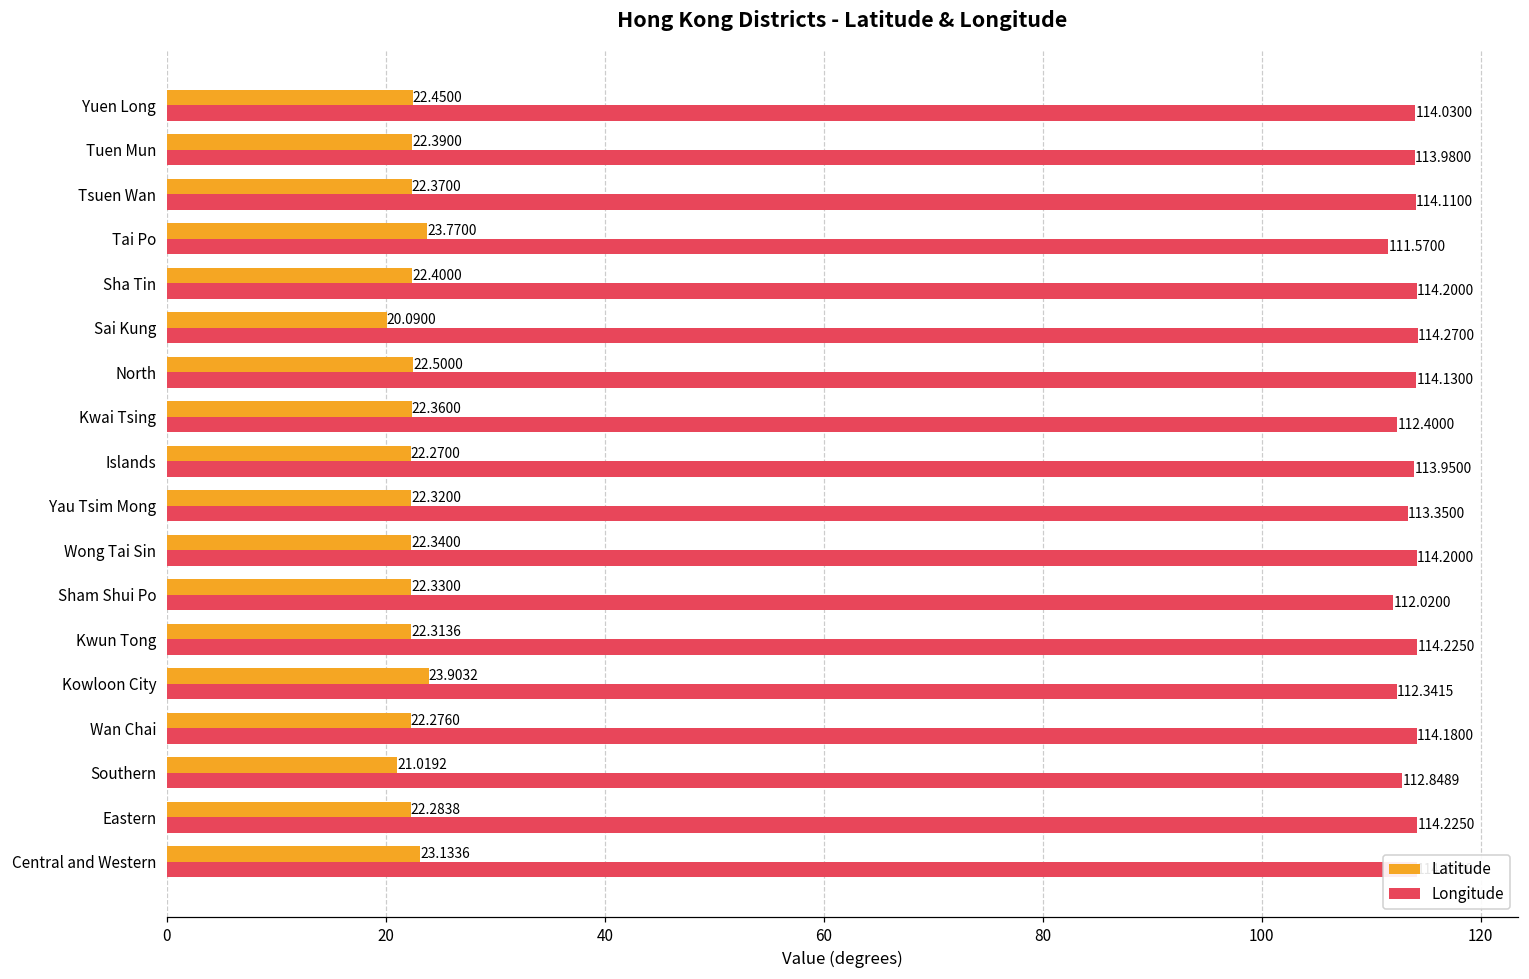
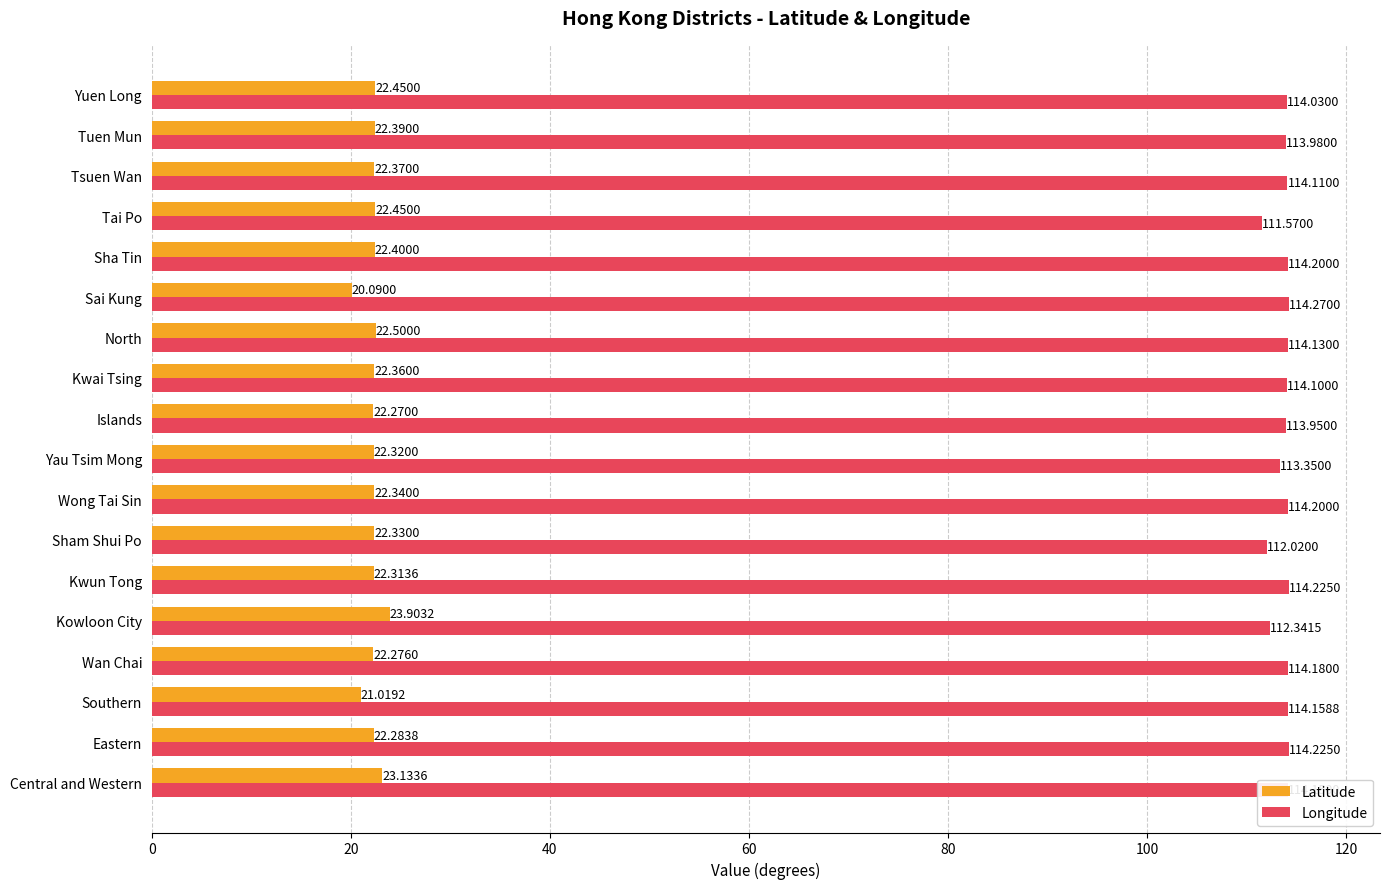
Latitude, Tai Po: 23.7700 -> 22.4500
Longitude, Kwai Tsing: 112.4000 -> 114.1000
Longitude, Southern: 112.8489 -> 114.1588
